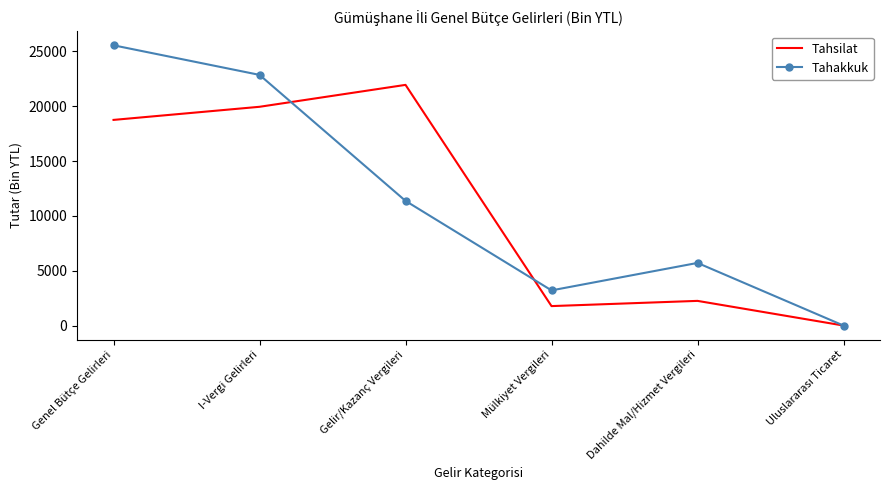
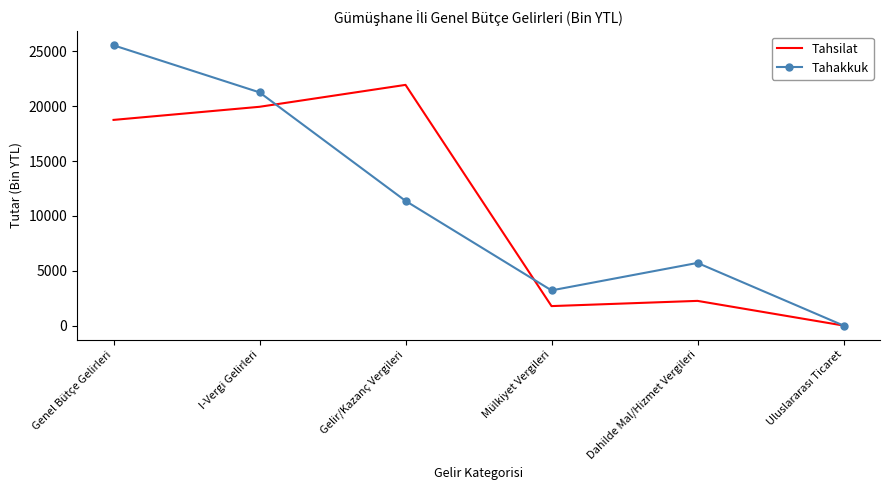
Tahakkuk, I-Vergi Gelirleri: 22900 -> 21300
